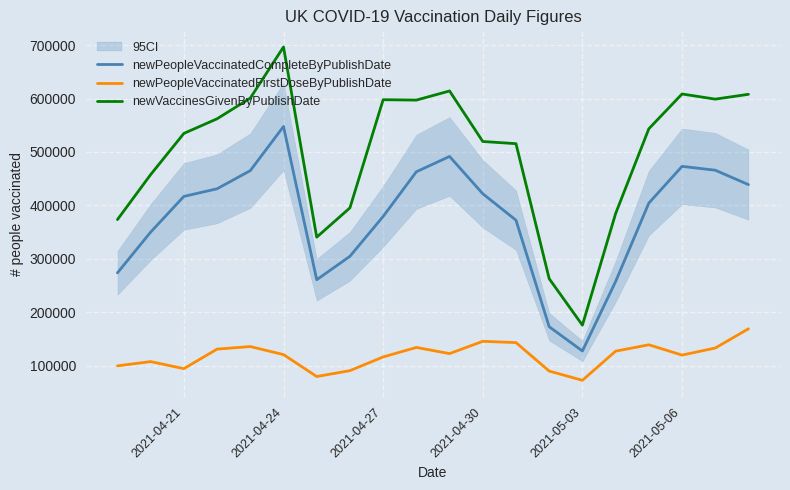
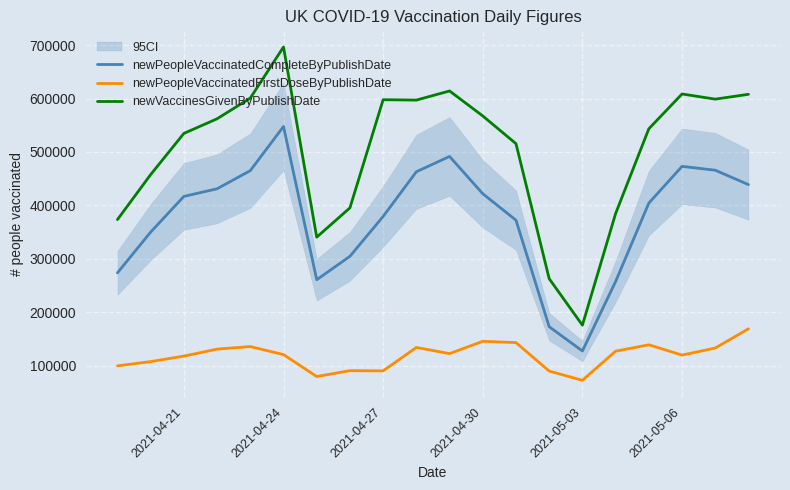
newPeopleVaccinatedFirstDoseByPublishDate, 2021-04-21: 90000 -> 120000
newPeopleVaccinatedFirstDoseByPublishDate, 2021-04-27: 120000 -> 90000
newVaccinesGivenByPublishDate, 2021-04-30: 520000 -> 570000
